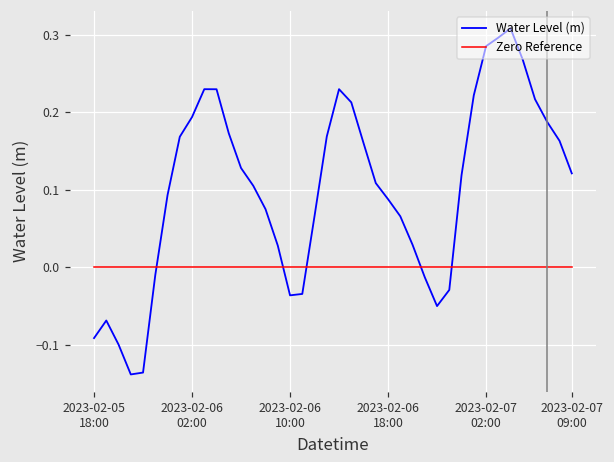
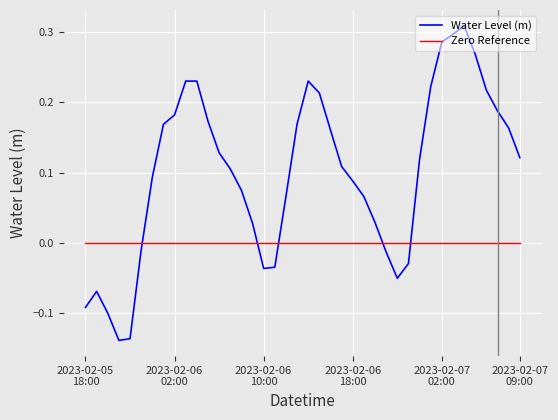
Water Level (m), 2023-02-06 02:00: 0.19 -> 0.18
